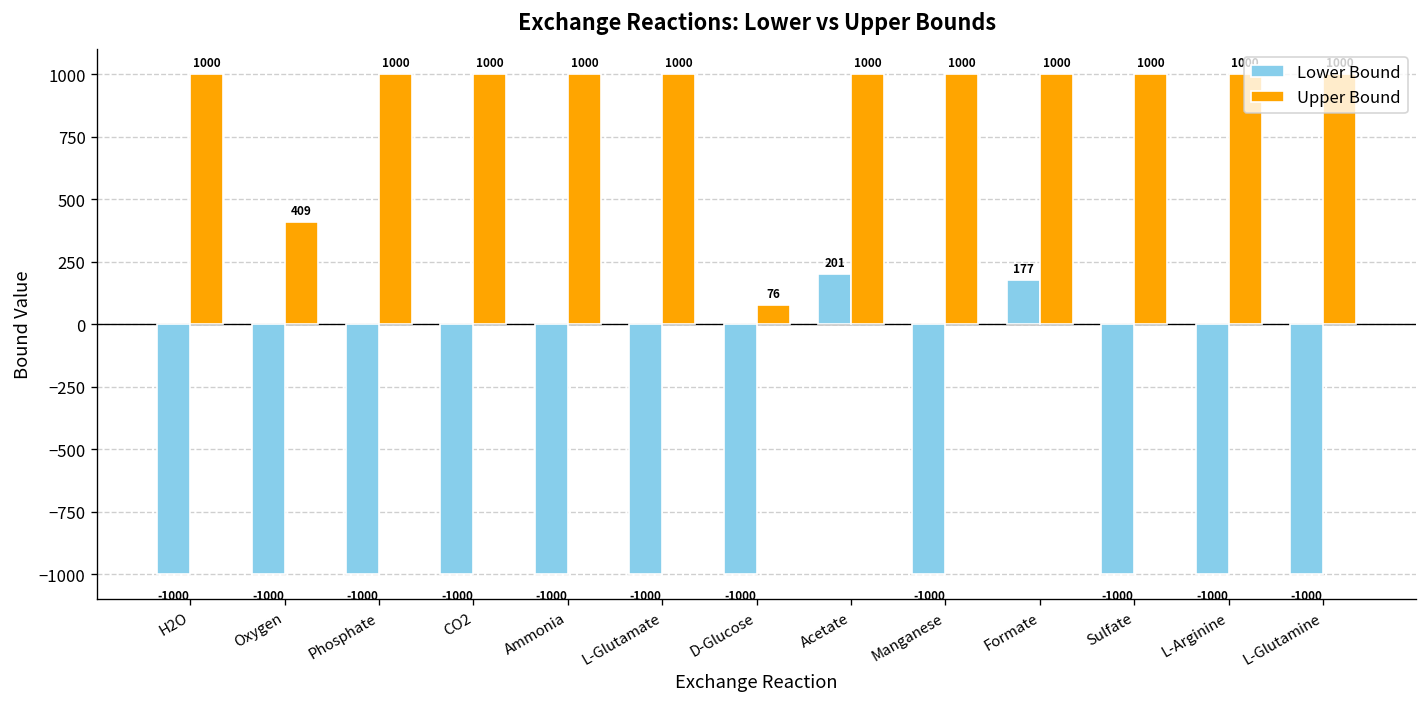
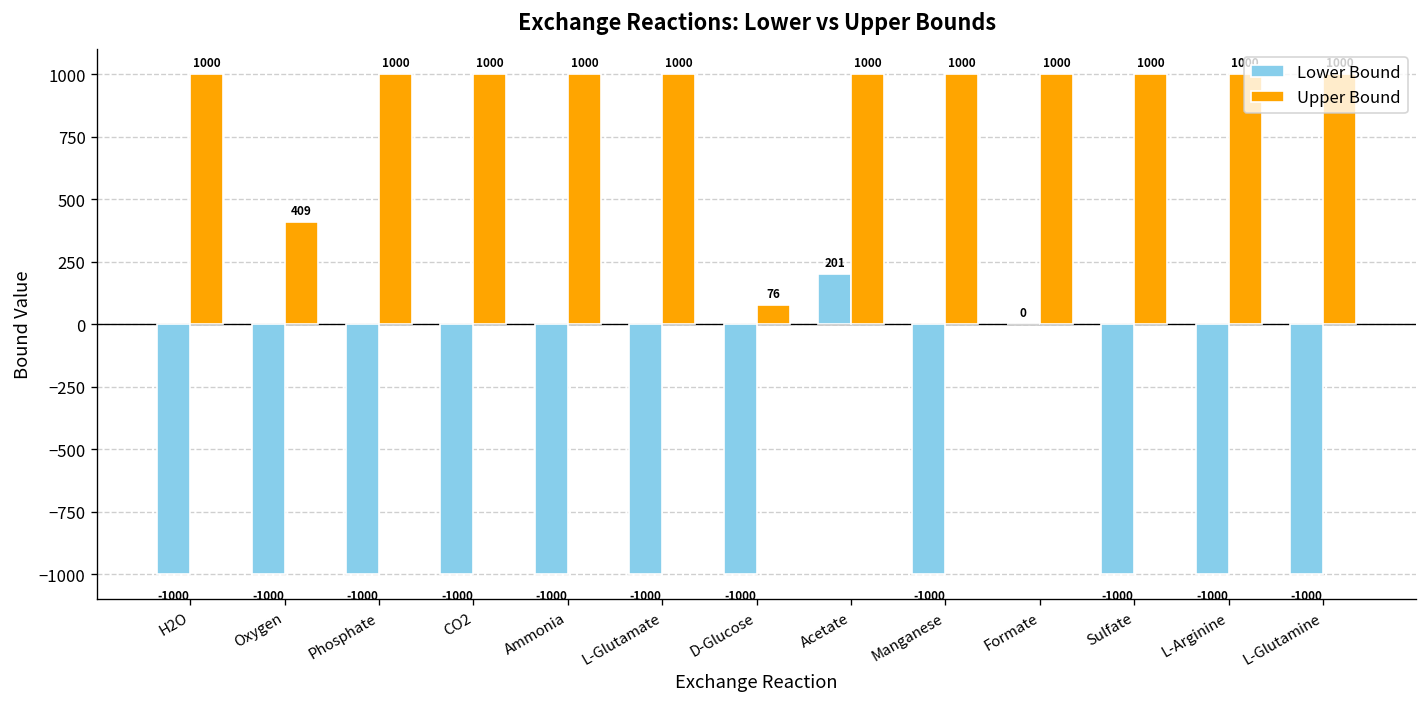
Lower Bound, Formate: 177 -> 0
